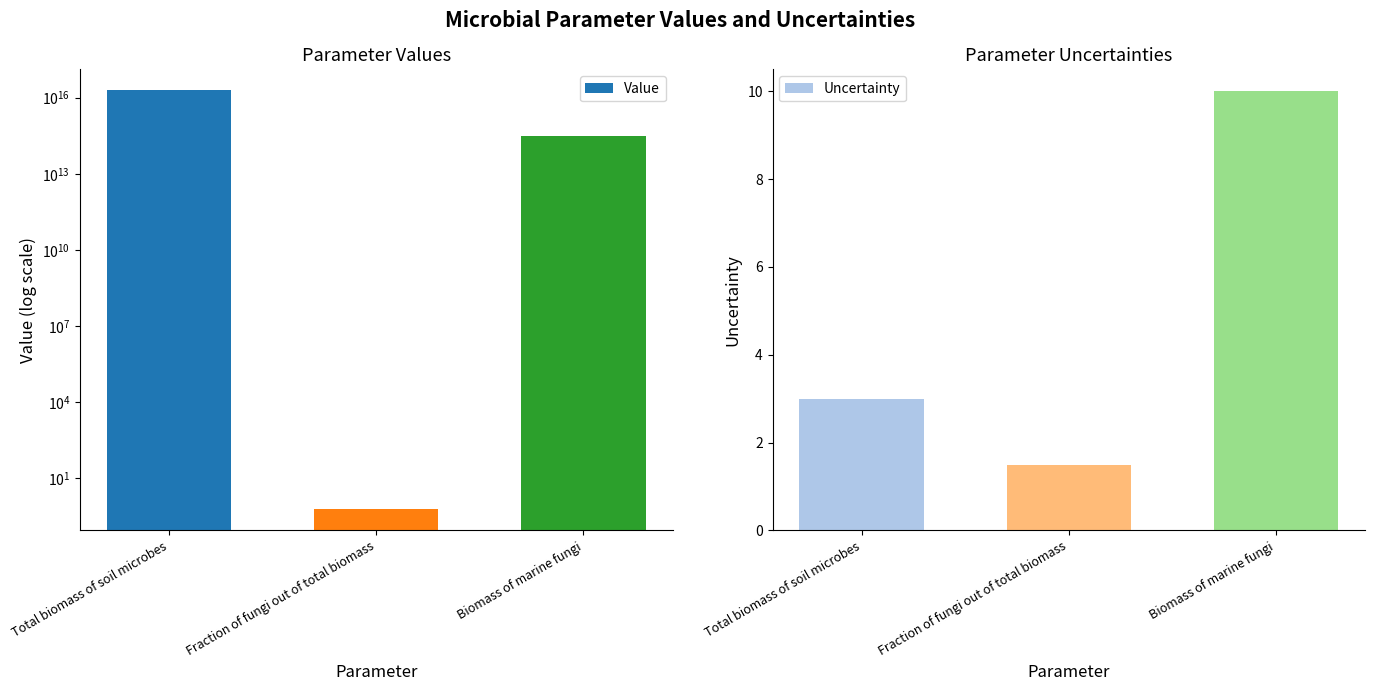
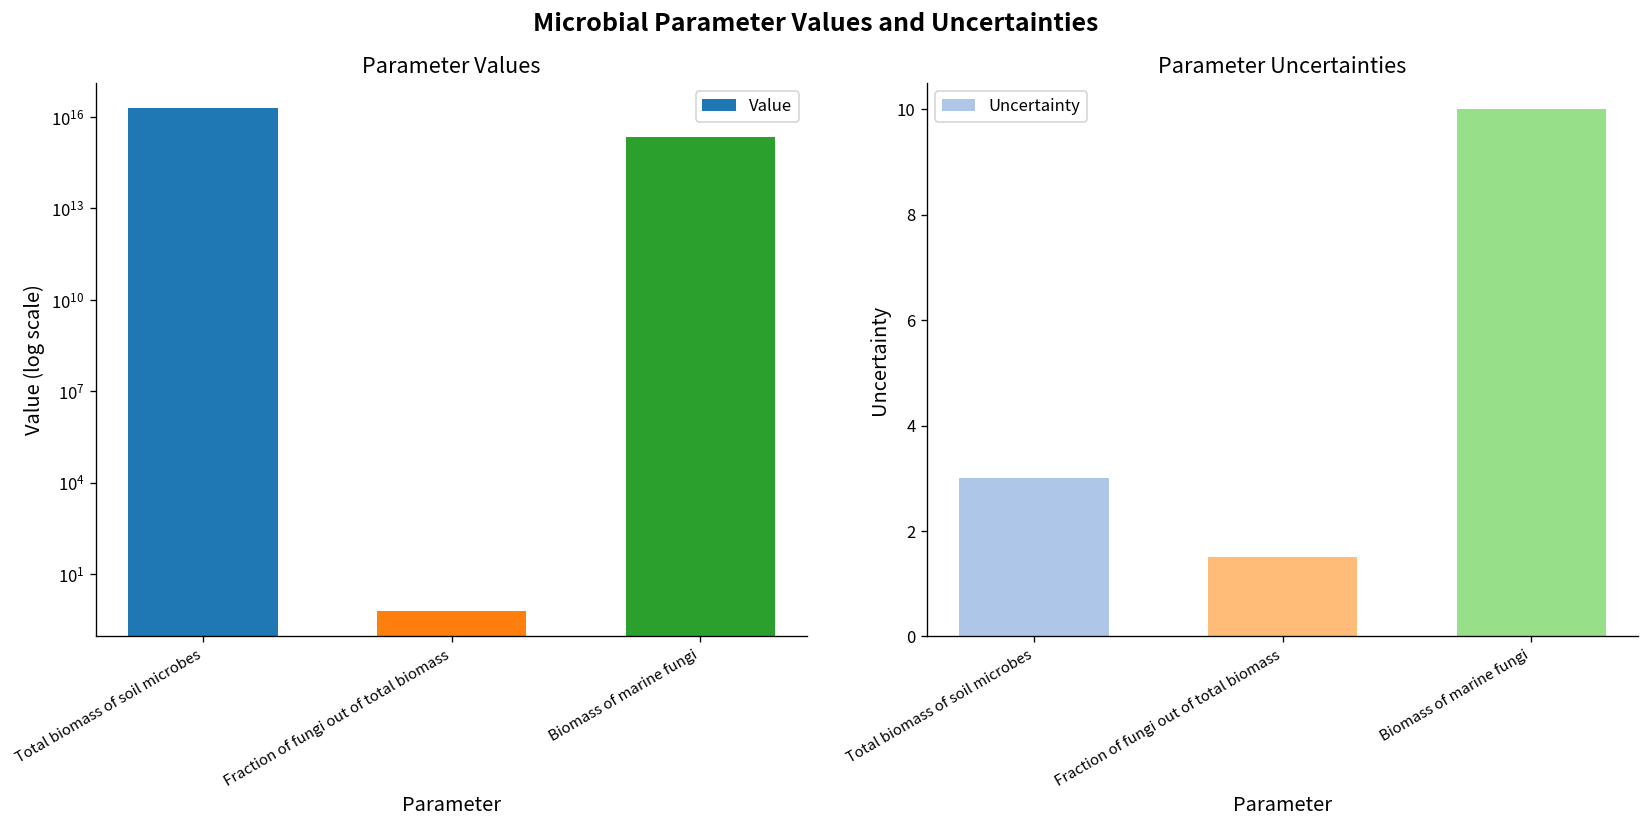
Parameter Values, Biomass of marine fungi: 300000000000000 -> 2000000000000000
